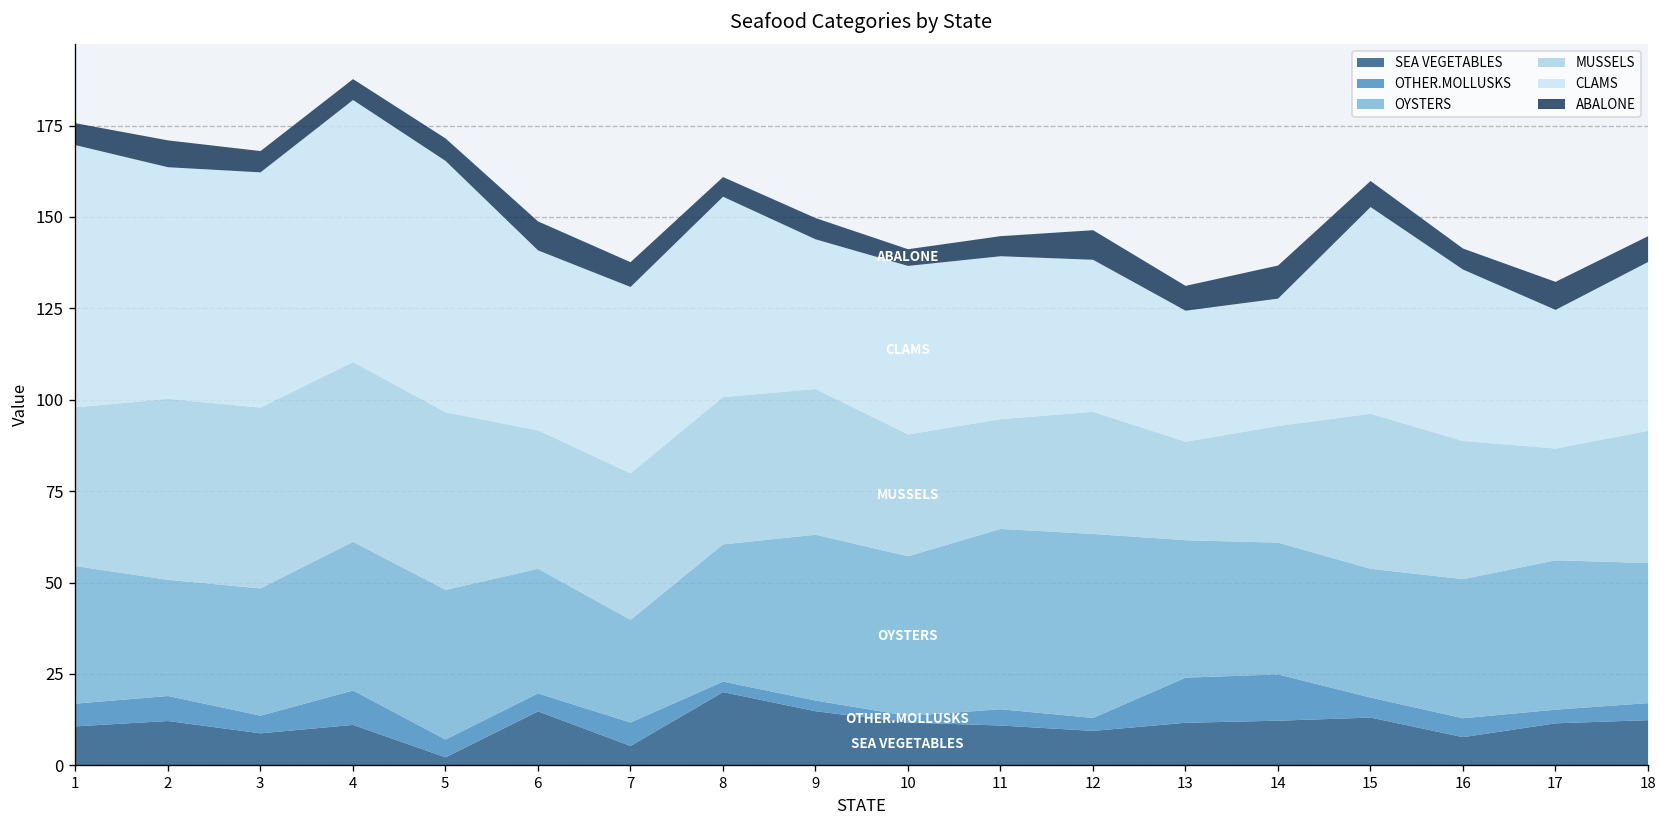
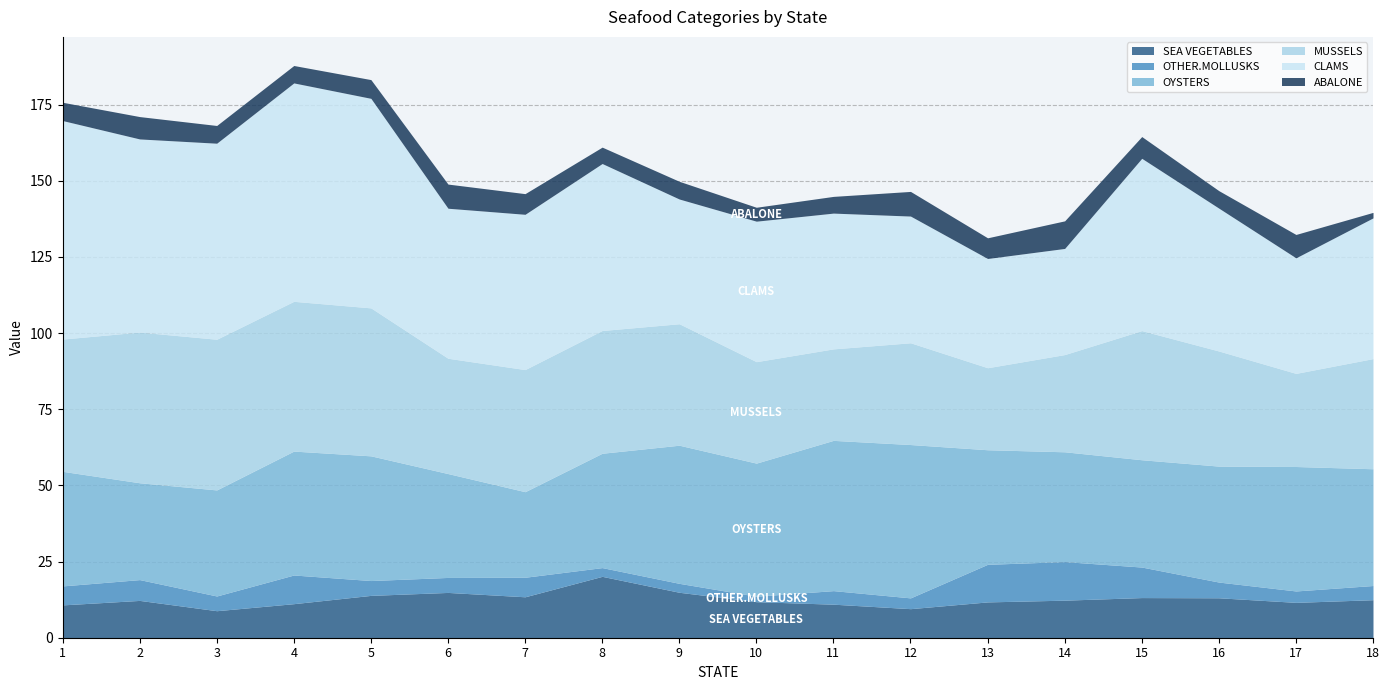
SEA VEGETABLES, 5: 2 -> 14
SEA VEGETABLES, 7: 5 -> 13
OTHER.MOLLUSKS, 15: 5 -> 10
SEA VEGETABLES, 16: 8 -> 13
ABALONE, 18: 7 -> 2
